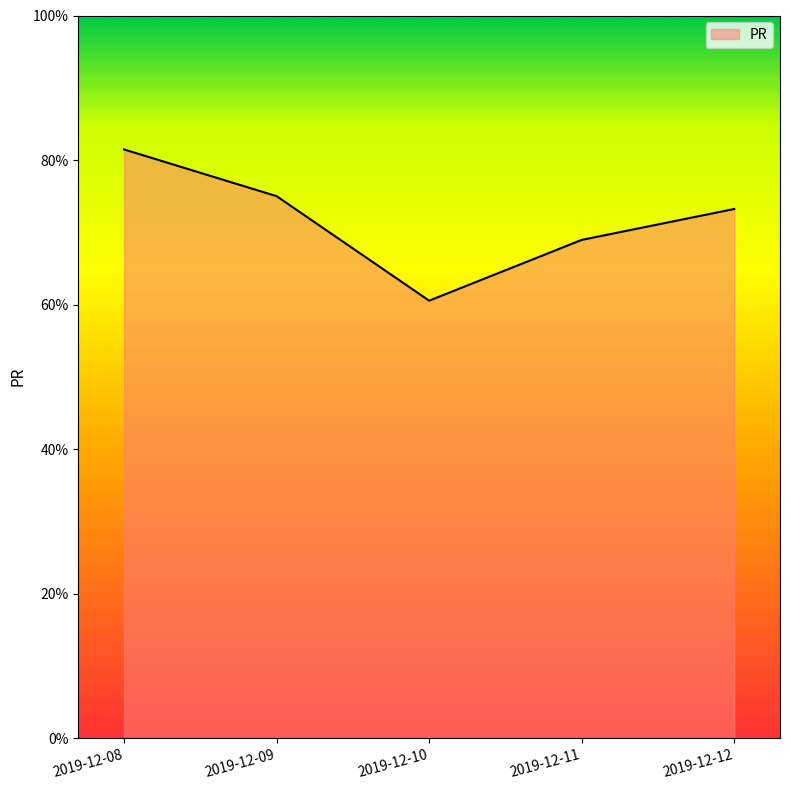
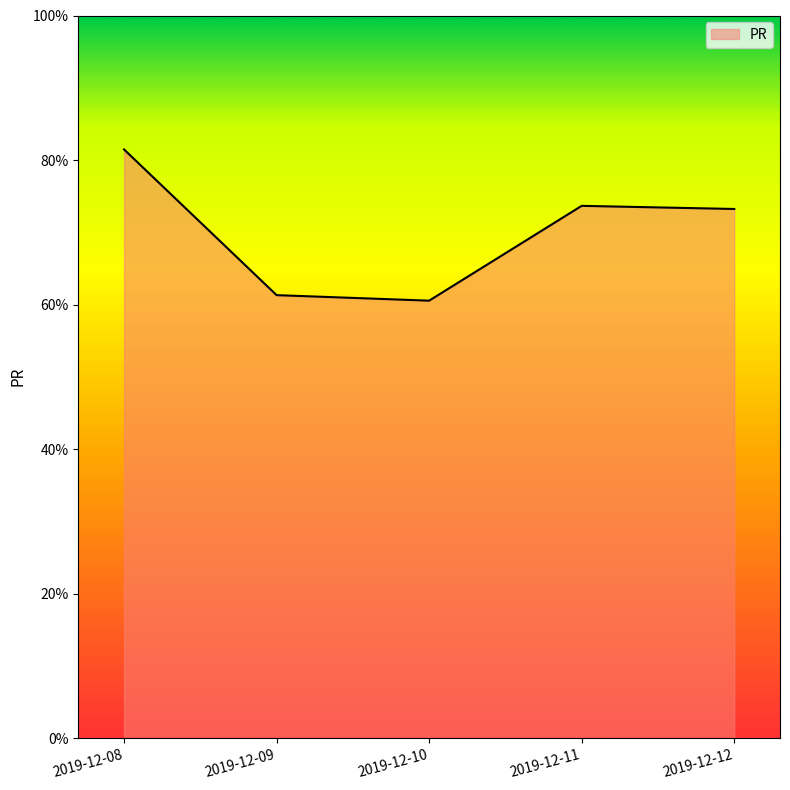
2019-12-09: 75% -> 61%
2019-12-11: 69% -> 74%
